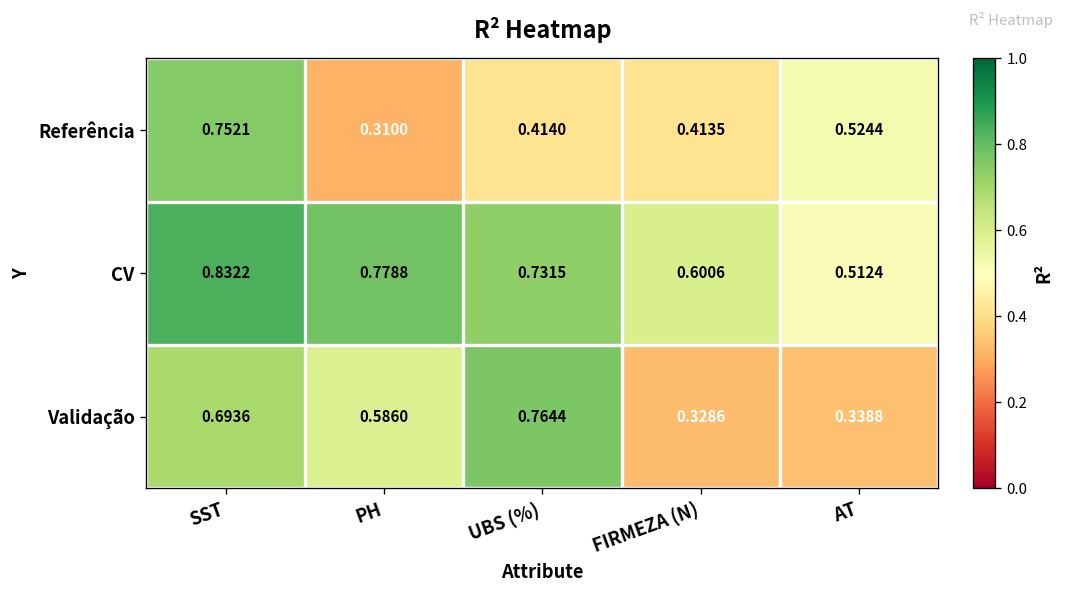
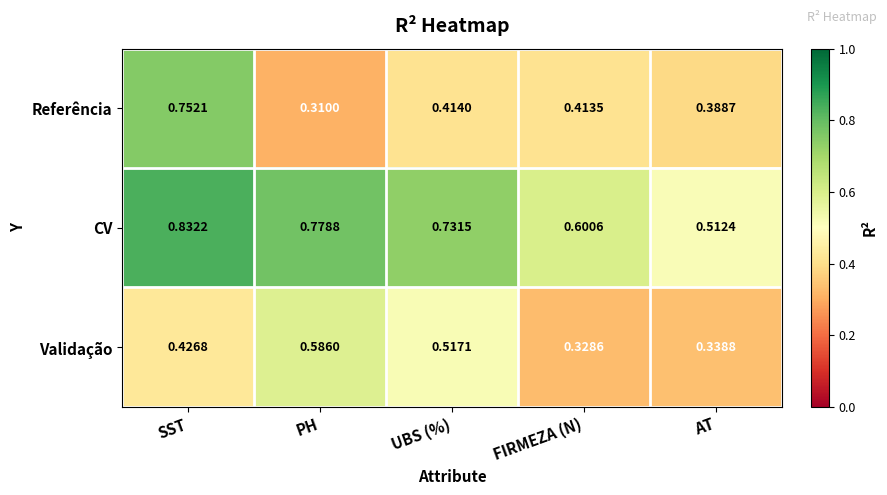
Referência, AT: 0.5244 -> 0.3887
Validação, SST: 0.6936 -> 0.4268
Validação, UBS (%): 0.7644 -> 0.5171
